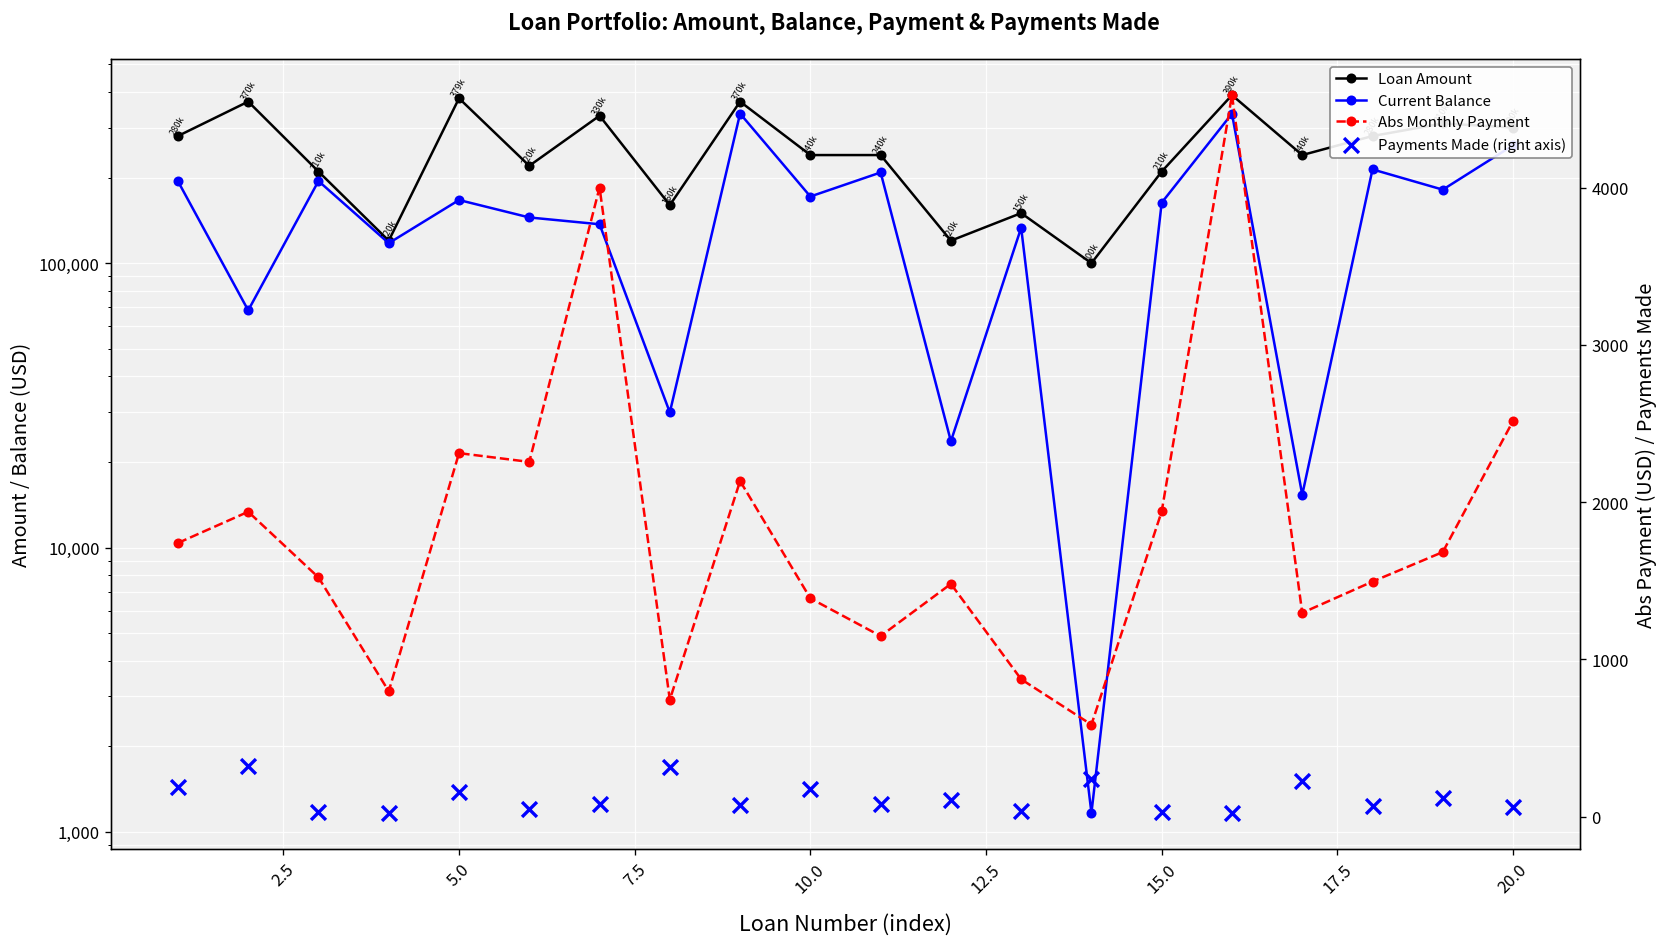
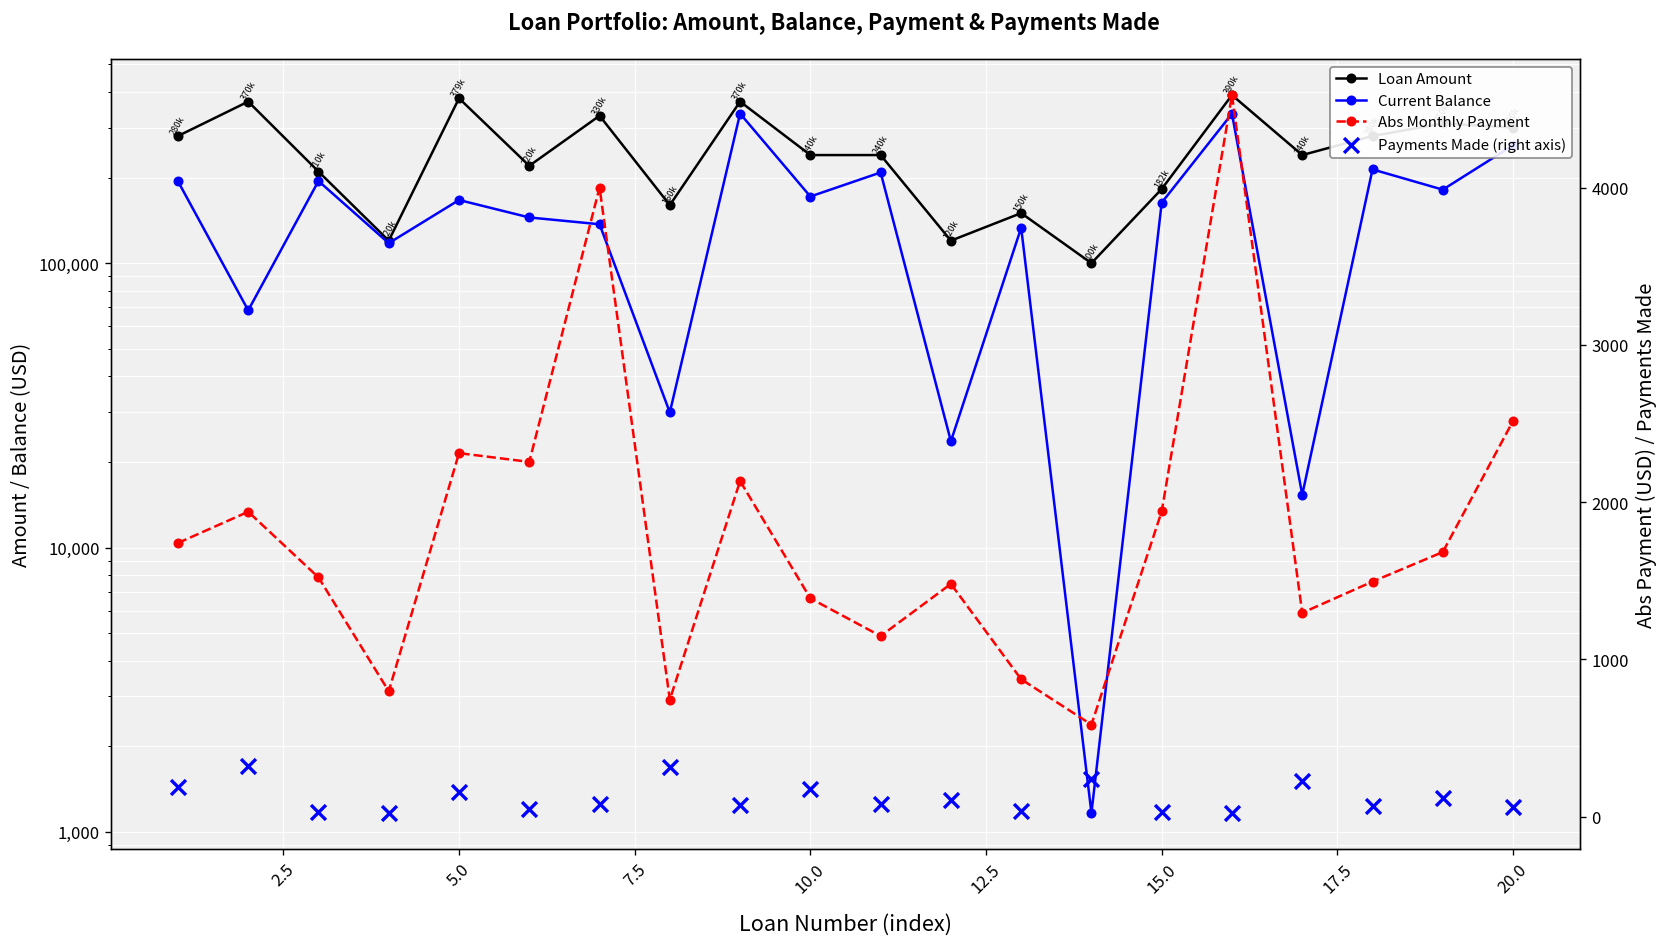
Loan Amount, 15.0: 210k -> 182k
